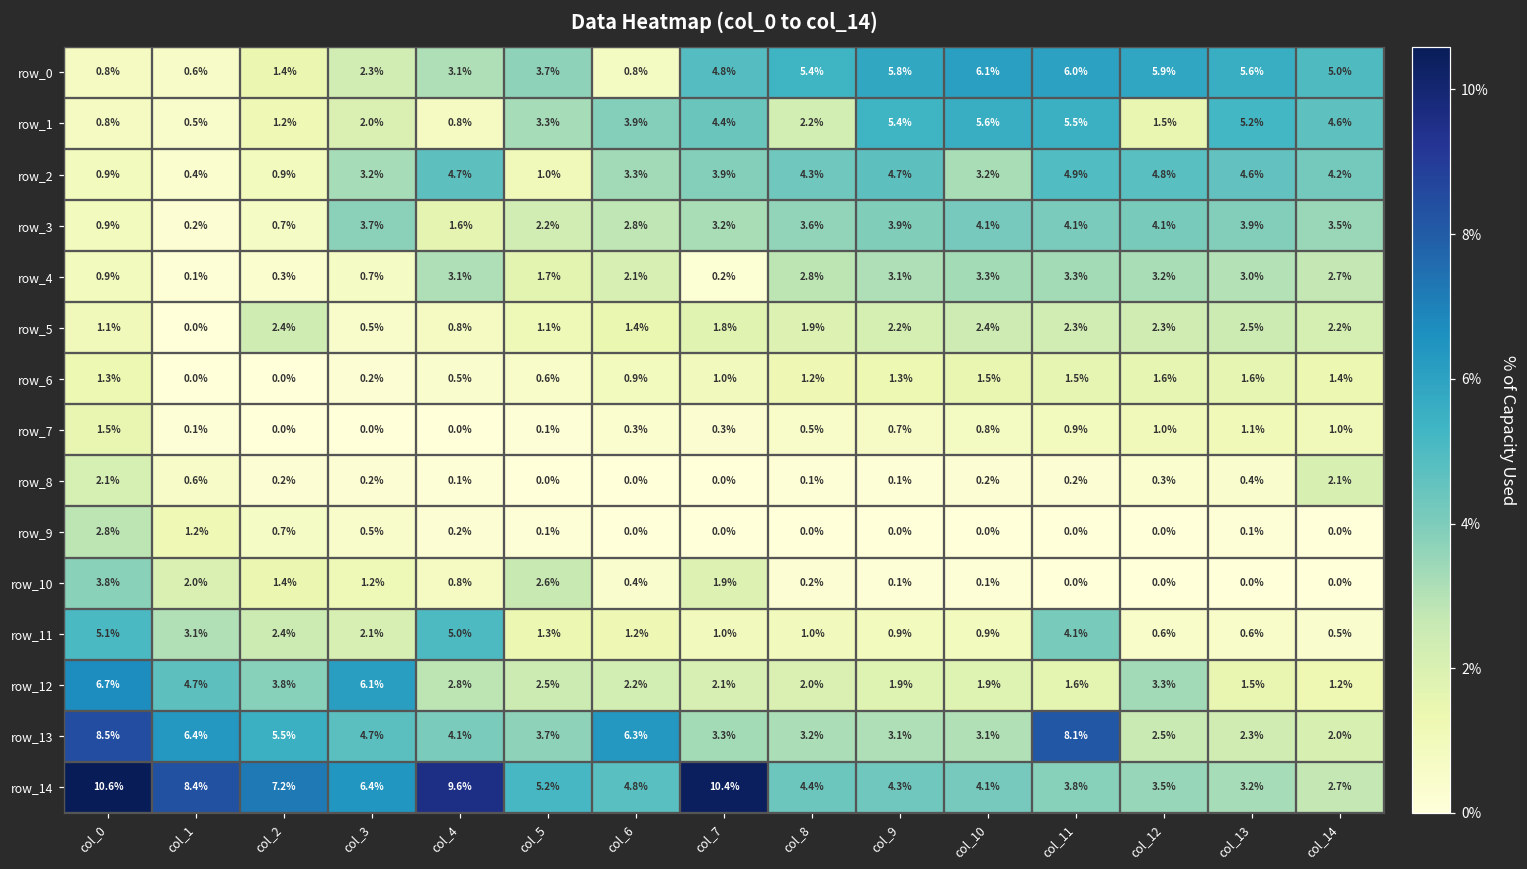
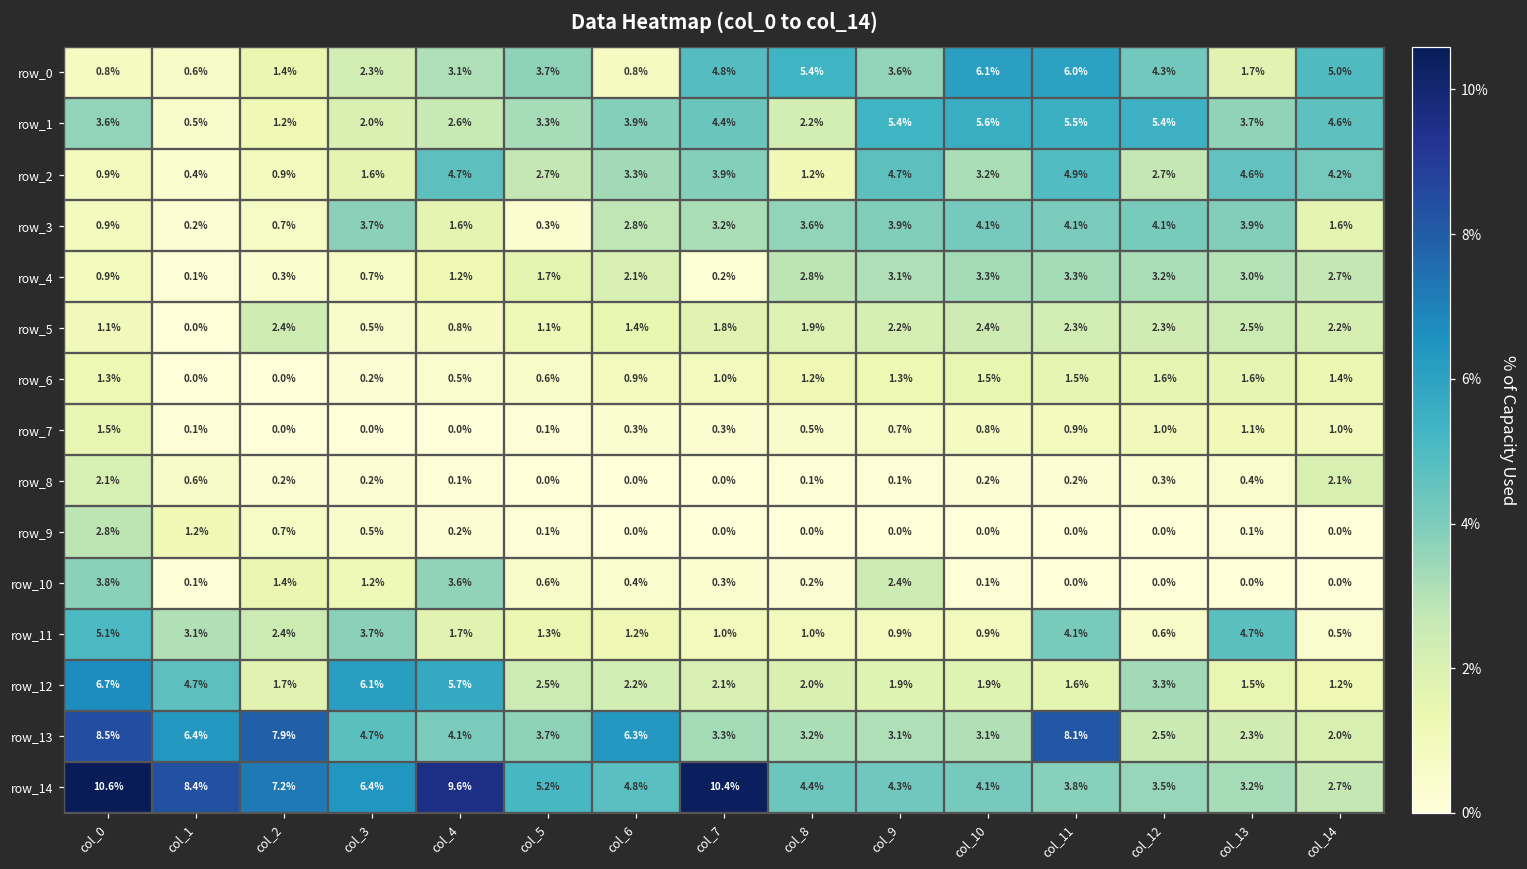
row_0, col_9: 5.8% -> 3.6%
row_0, col_12: 5.9% -> 4.3%
row_0, col_13: 5.6% -> 1.7%
row_1, col_0: 0.8% -> 3.6%
row_1, col_4: 0.8% -> 2.6%
row_1, col_12: 1.5% -> 5.4%
row_1, col_13: 5.2% -> 3.7%
row_2, col_3: 3.2% -> 1.6%
row_2, col_5: 1.0% -> 2.7%
row_2, col_8: 4.3% -> 1.2%
row_2, col_12: 4.8% -> 2.7%
row_3, col_5: 2.2% -> 0.3%
row_3, col_14: 3.5% -> 1.6%
row_4, col_4: 3.1% -> 1.2%
row_10, col_1: 2.0% -> 0.1%
row_10, col_4: 0.8% -> 3.6%
row_10, col_5: 2.6% -> 0.6%
row_10, col_7: 1.9% -> 0.3%
row_10, col_9: 0.1% -> 2.4%
row_11, col_3: 2.1% -> 3.7%
row_11, col_4: 5.0% -> 1.7%
row_11, col_13: 0.6% -> 4.7%
row_12, col_2: 3.8% -> 1.7%
row_12, col_4: 2.8% -> 5.7%
row_13, col_2: 5.5% -> 7.9%
